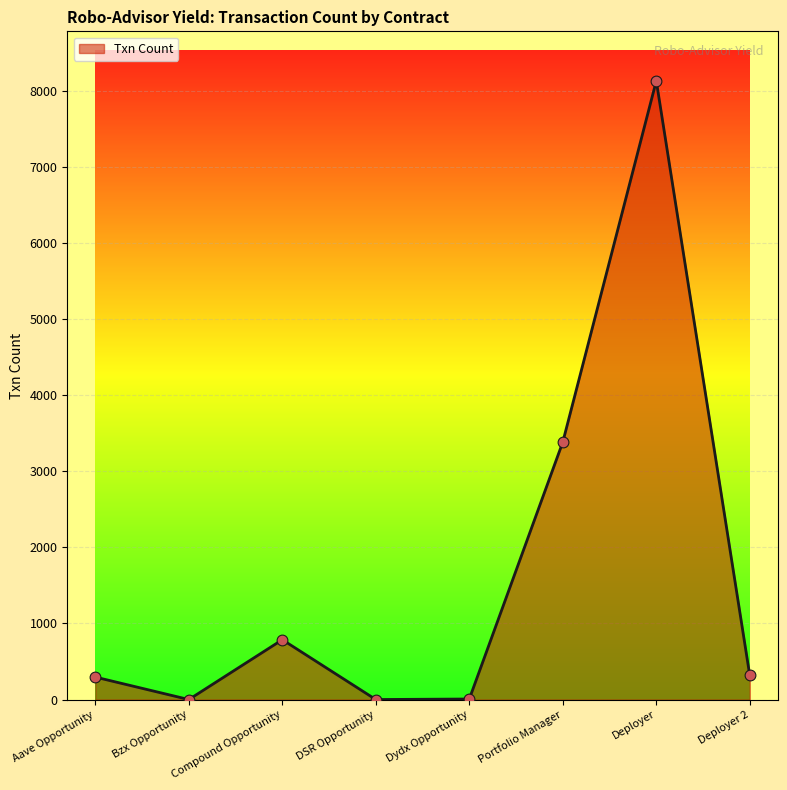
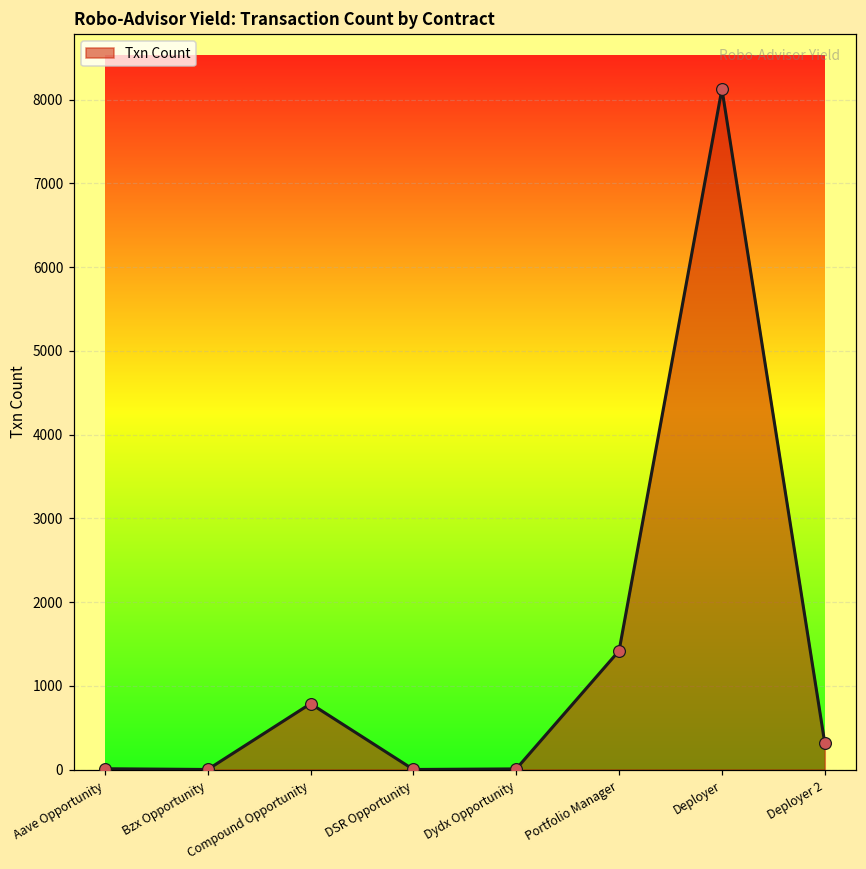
Aave Opportunity: 300 -> 0
Portfolio Manager: 3400 -> 1400
